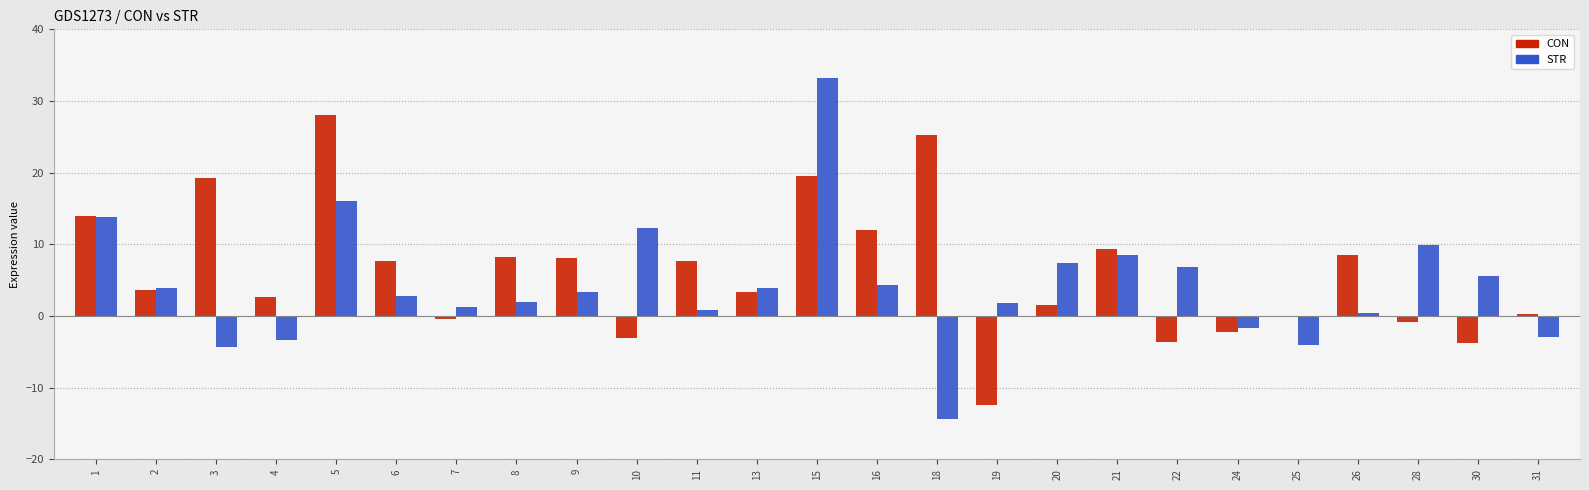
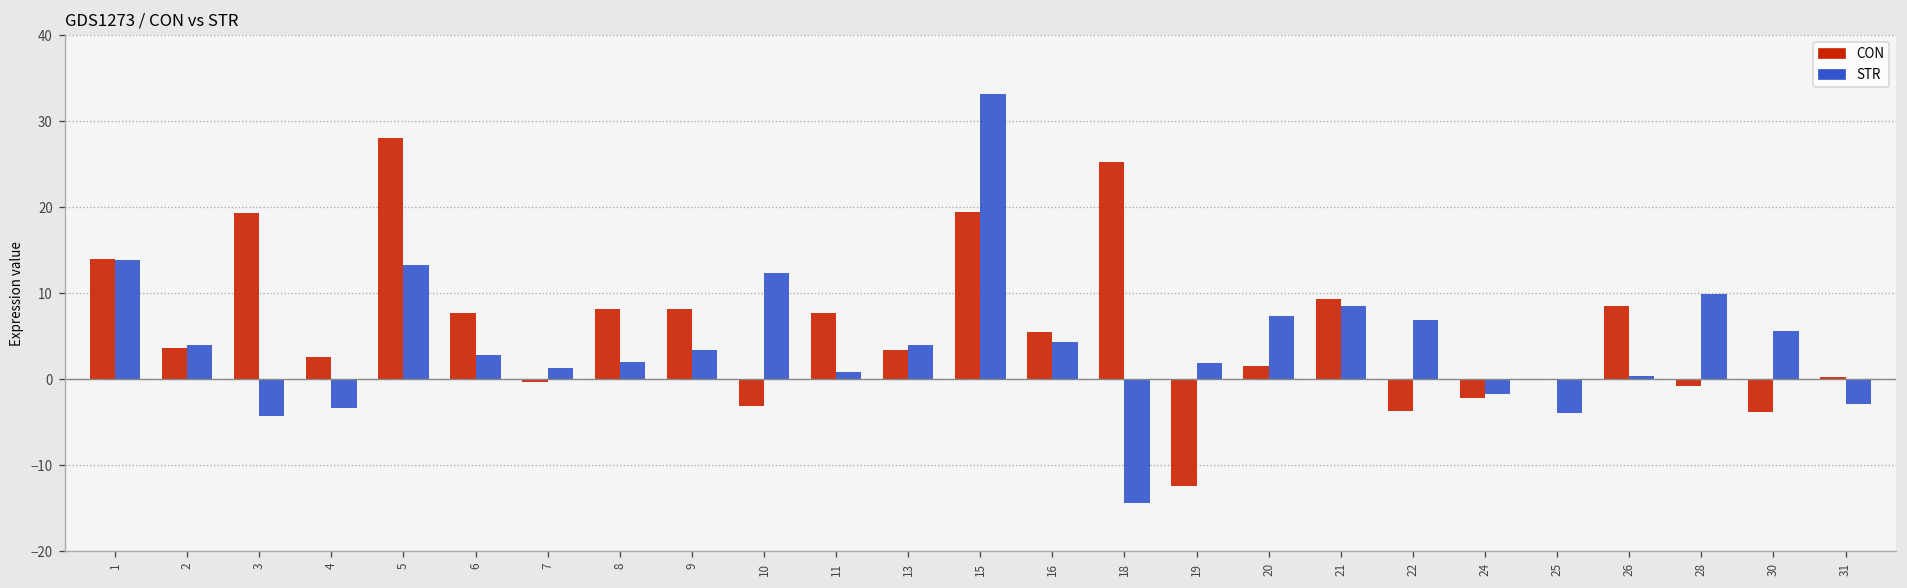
STR, 5: 16 -> 13
CON, 16: 12 -> 5
